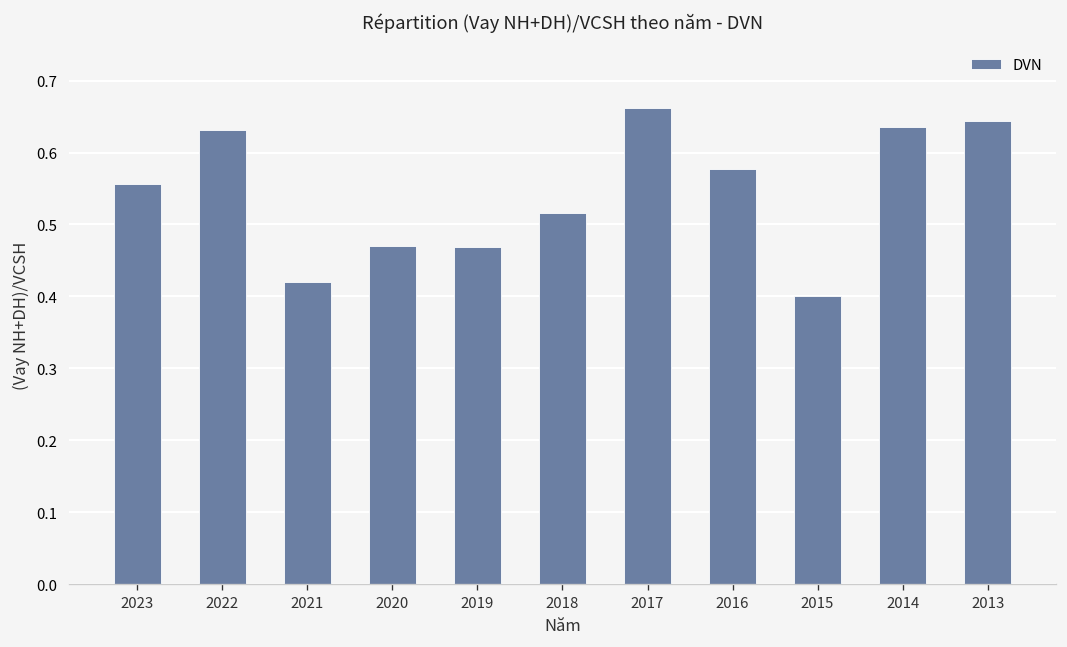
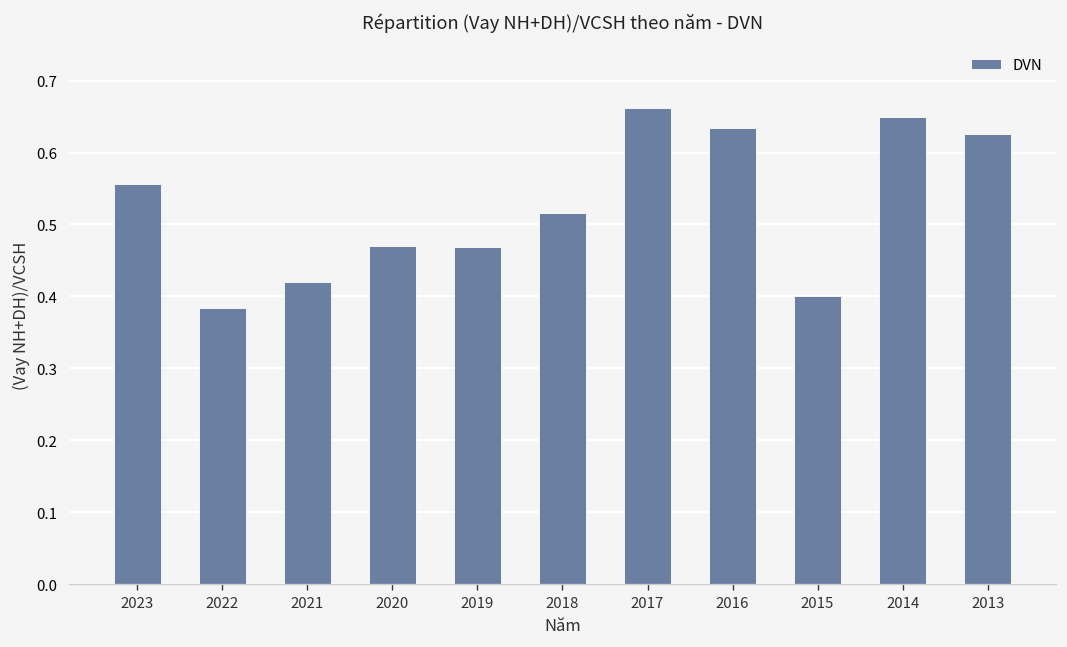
2022: 0.63 -> 0.38
2016: 0.58 -> 0.63
2014: 0.64 -> 0.65
2013: 0.64 -> 0.63
